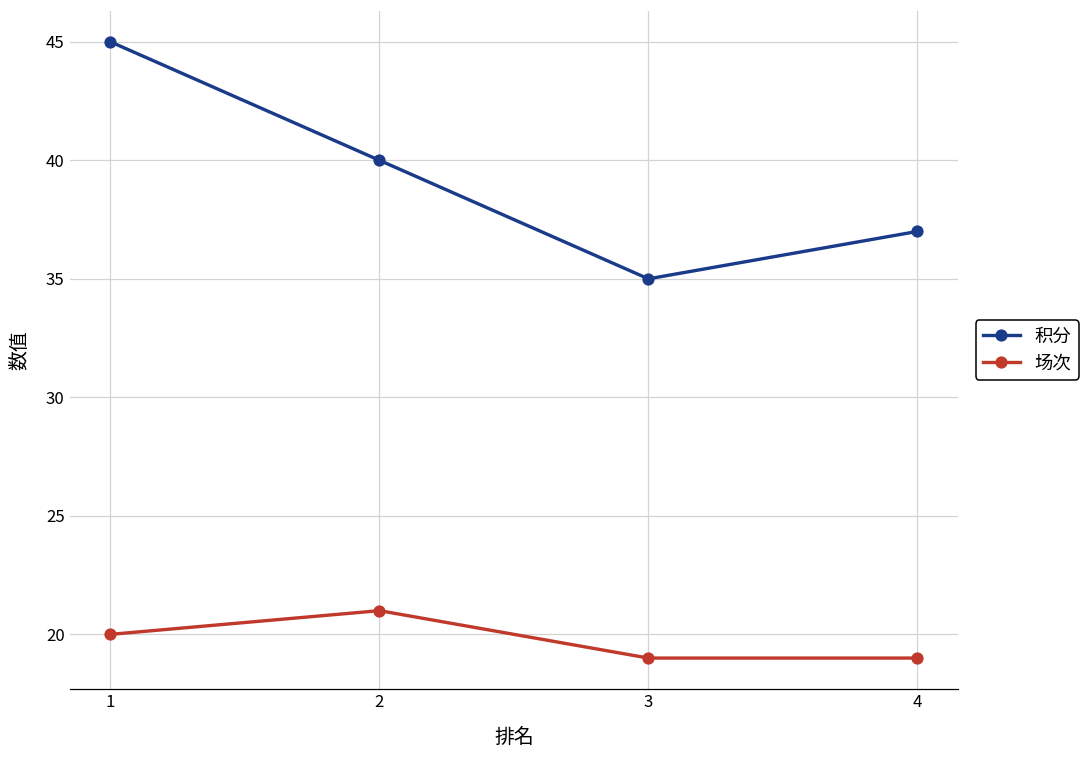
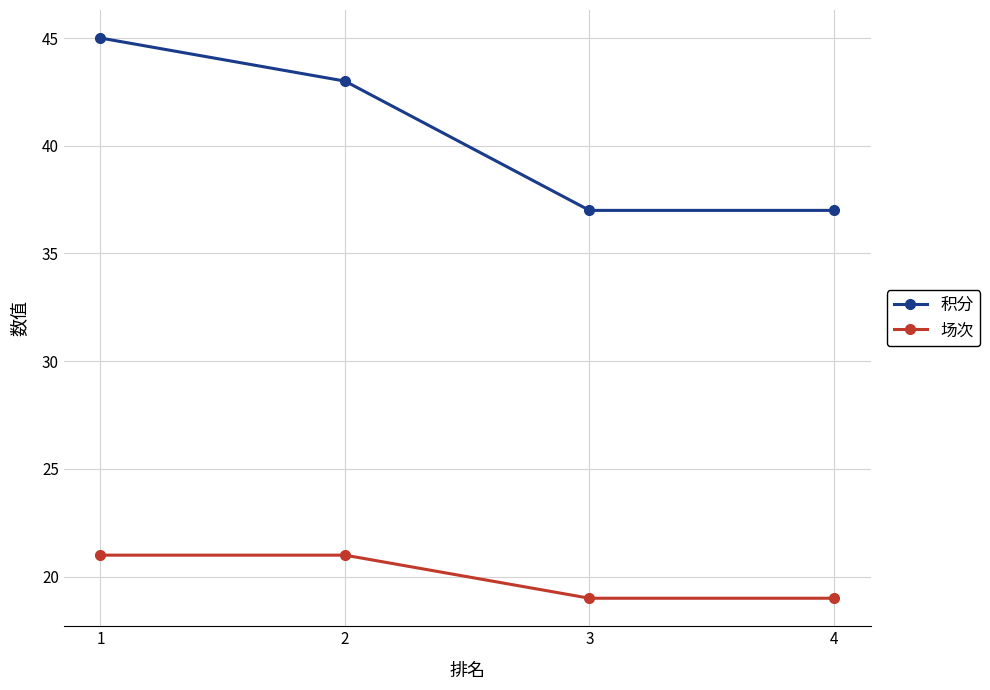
场次, 1: 20 -> 21
积分, 2: 40 -> 43
积分, 3: 35 -> 37
